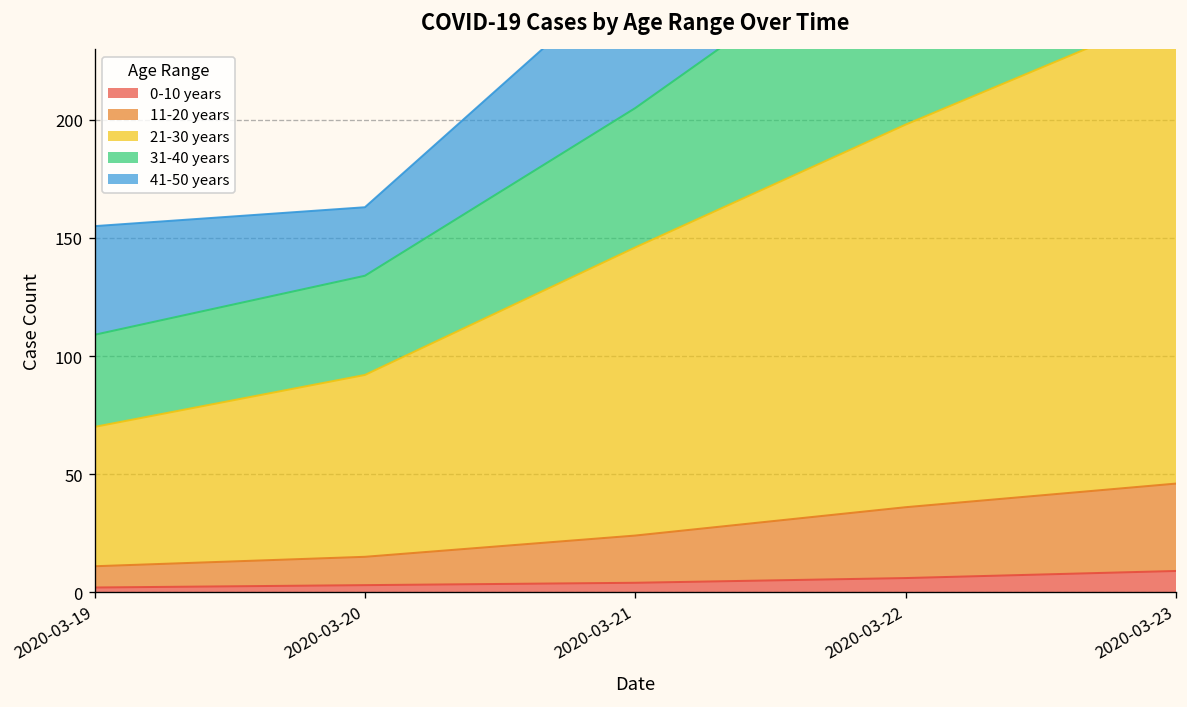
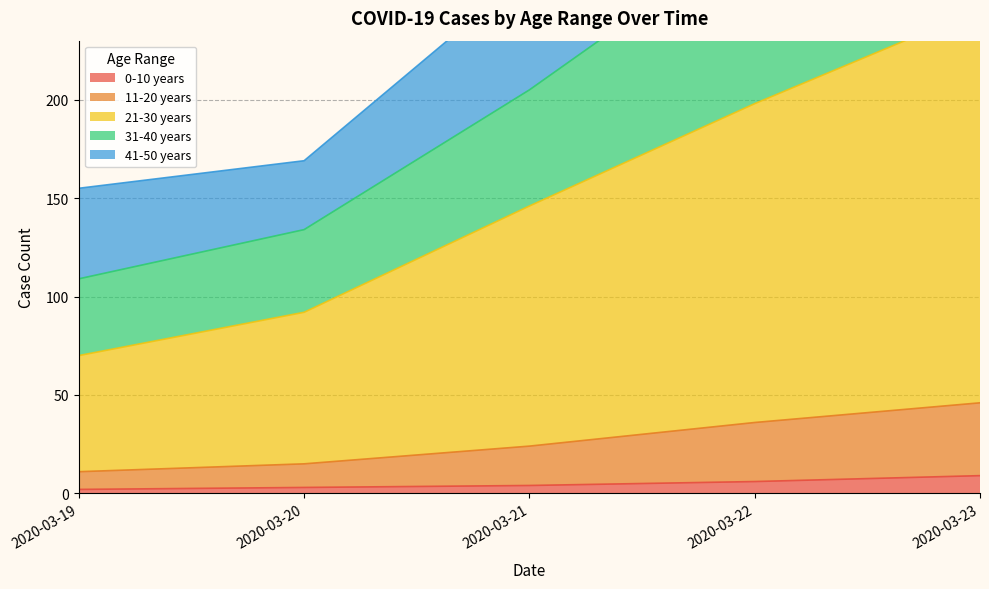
41-50 years, 2020-03-20: 29 -> 35
